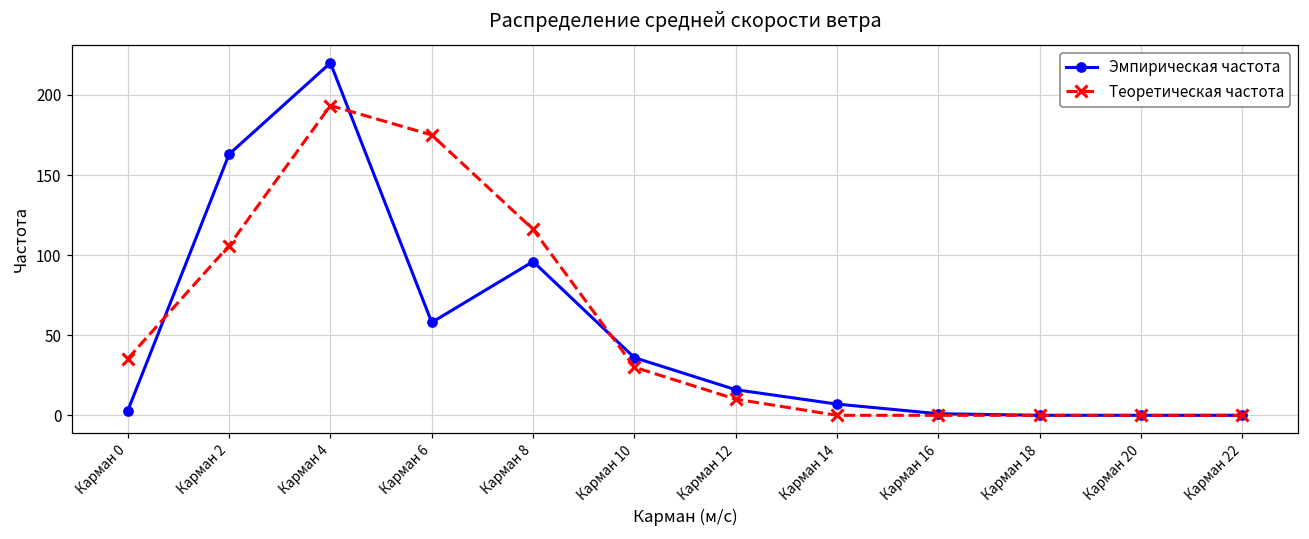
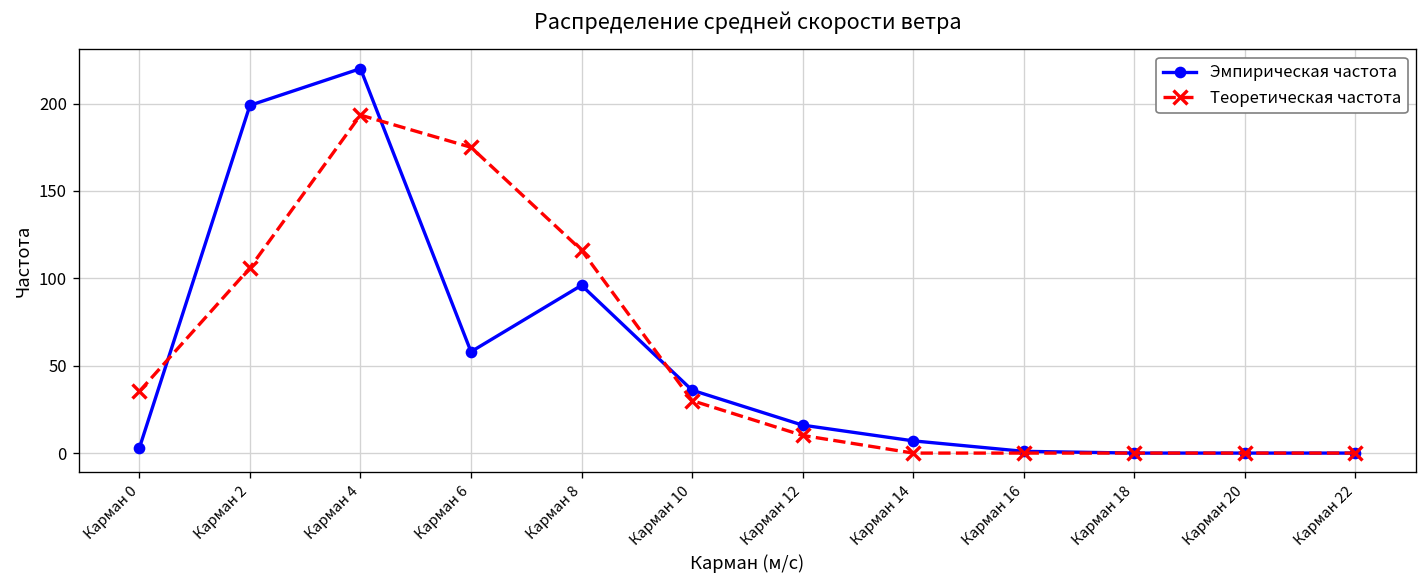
Эмпирическая частота, Карман 2: 163 -> 199
